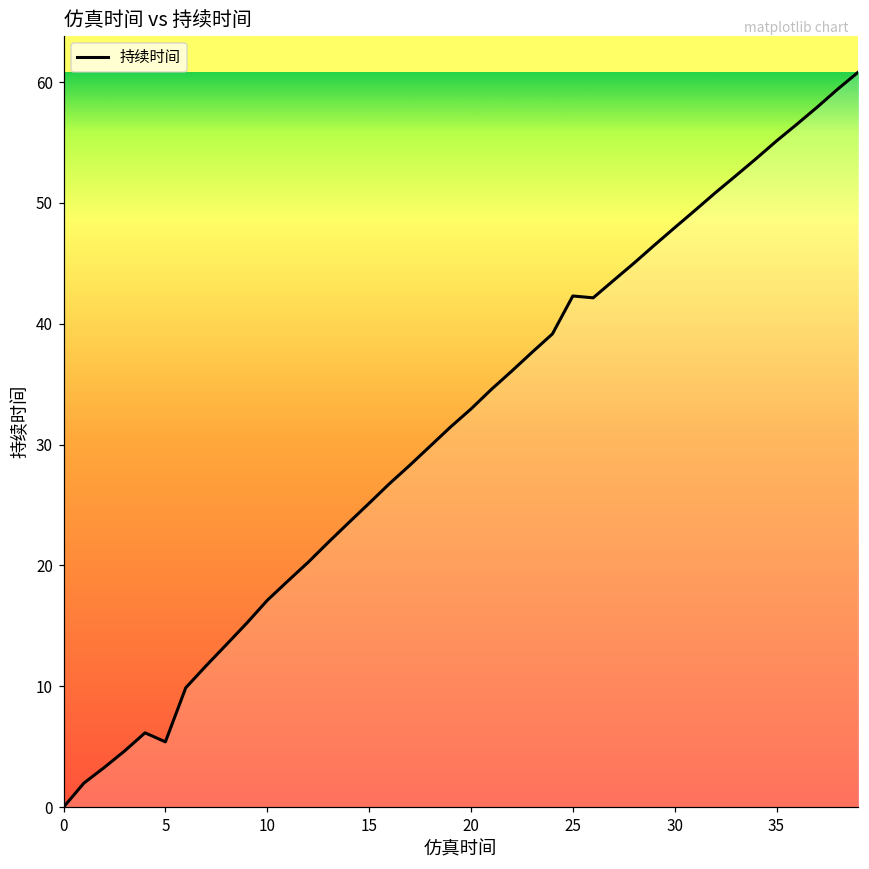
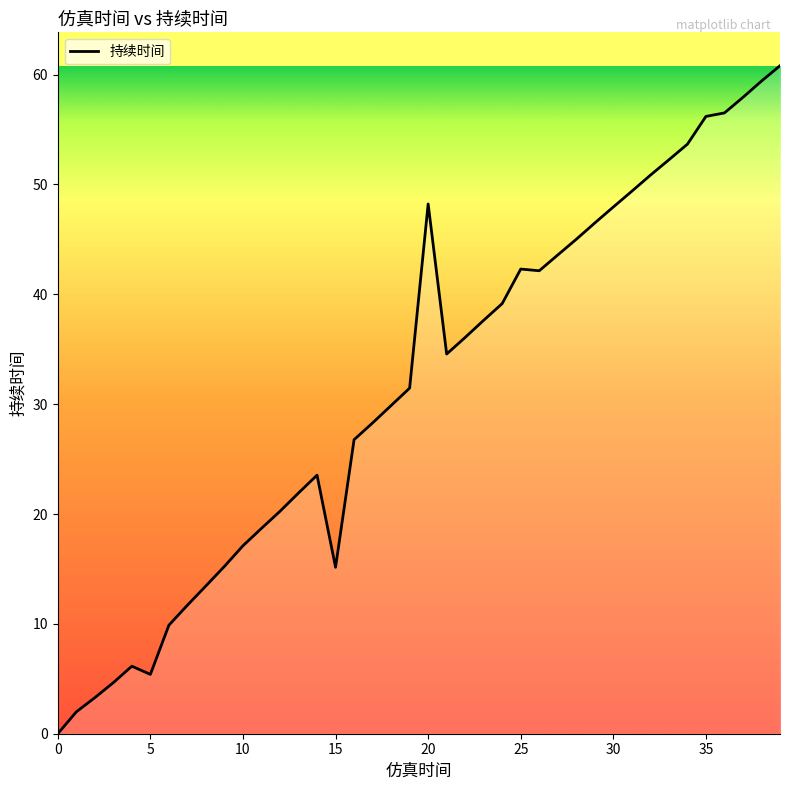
15: 25.1 -> 15.2
20: 32.9 -> 48.2
35: 55.1 -> 56.2
